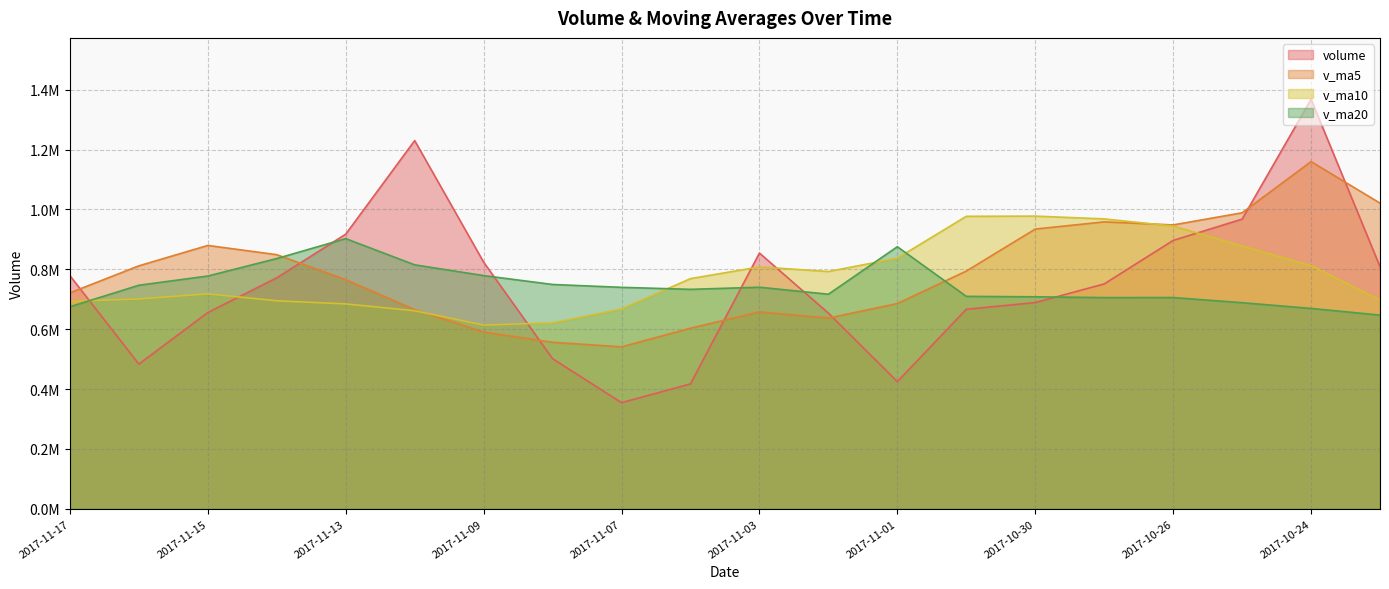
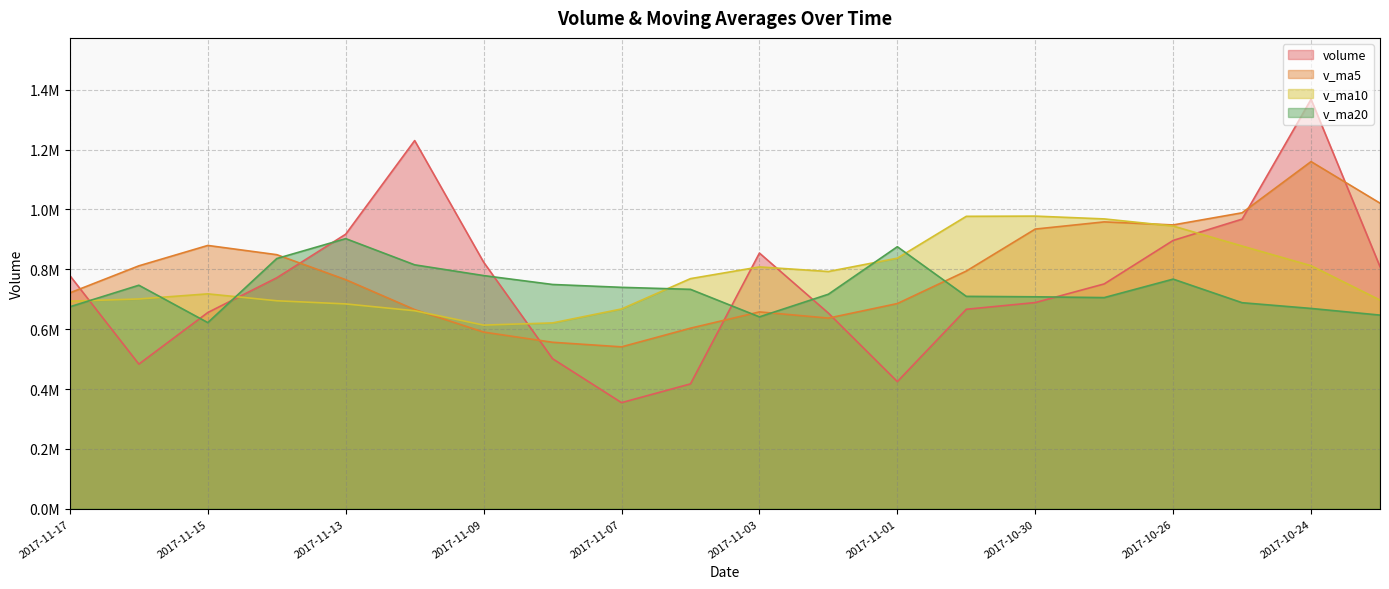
v_ma20, 2017-11-15: 780000 -> 620000
v_ma20, 2017-11-03: 740000 -> 640000
v_ma20, 2017-10-26: 710000 -> 770000
